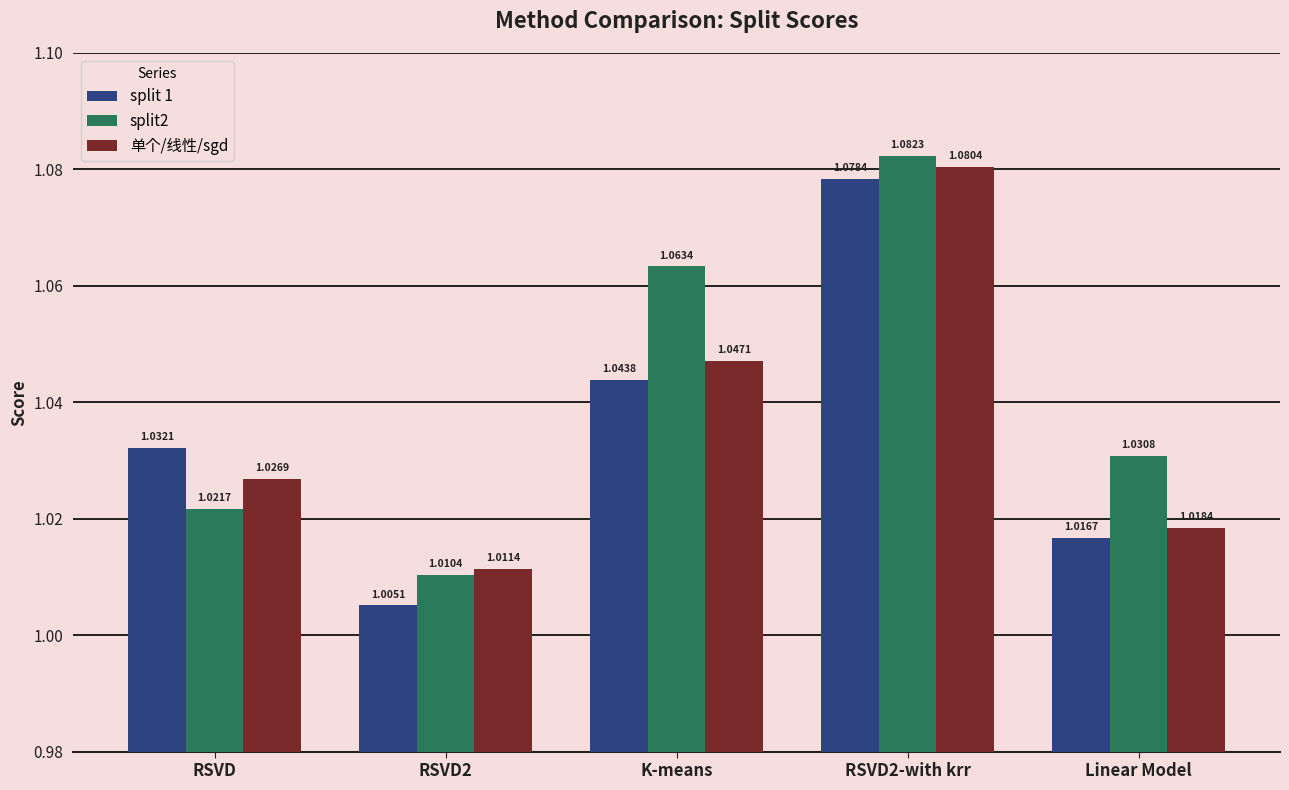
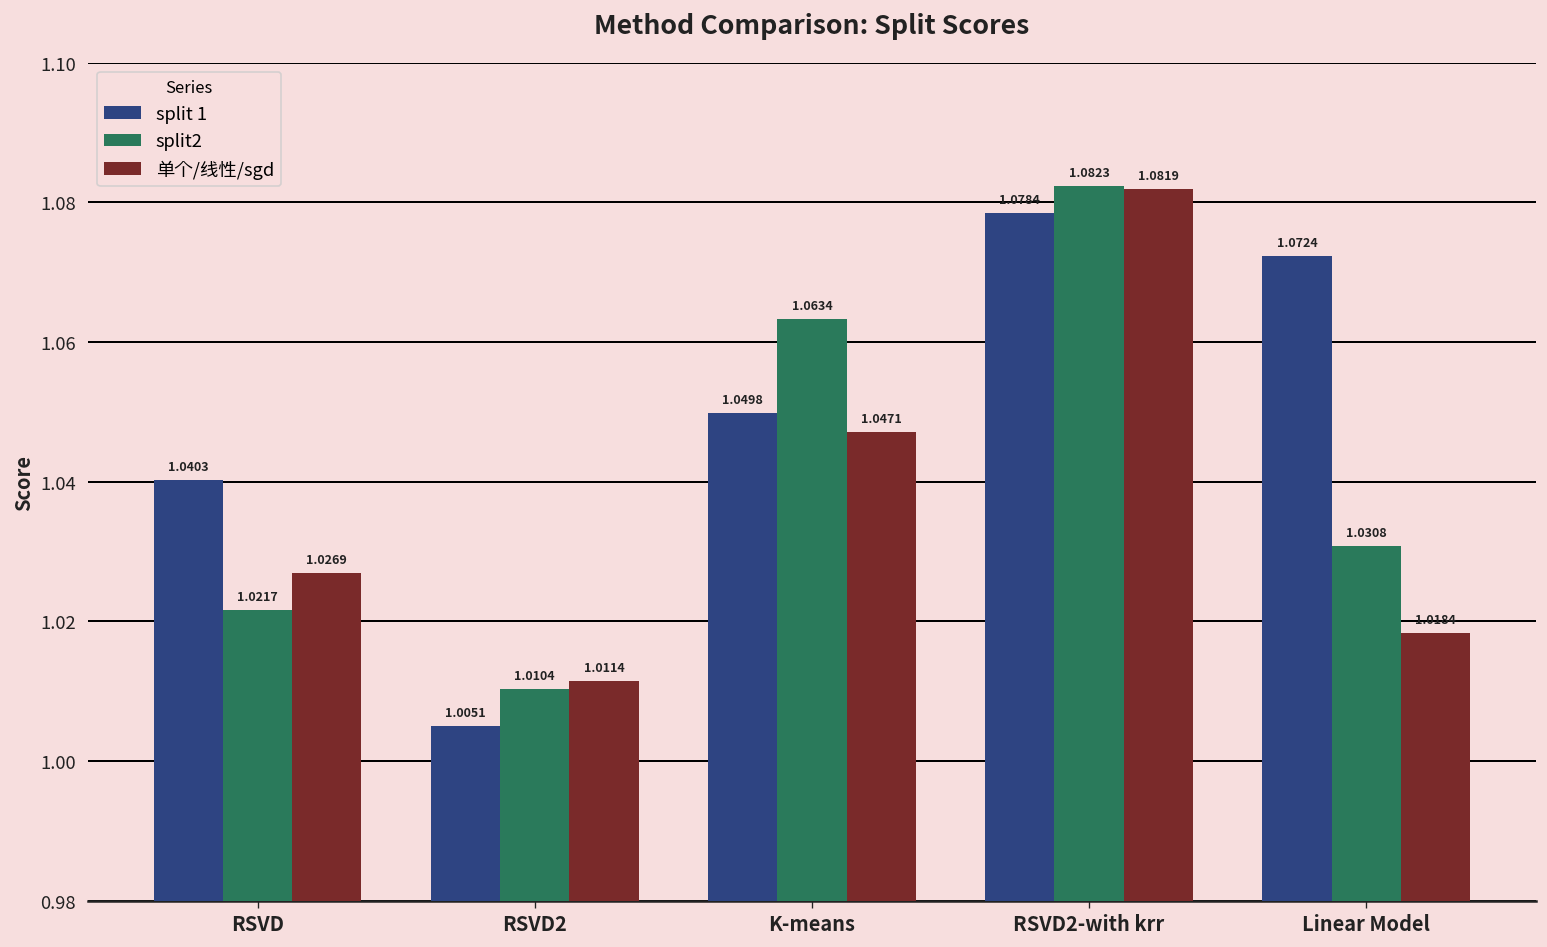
split 1, RSVD: 1.0321 -> 1.0403
split 1, K-means: 1.0438 -> 1.0498
单个/线性/sgd, RSVD2-with krr: 1.0804 -> 1.0819
split 1, Linear Model: 1.0167 -> 1.0724
